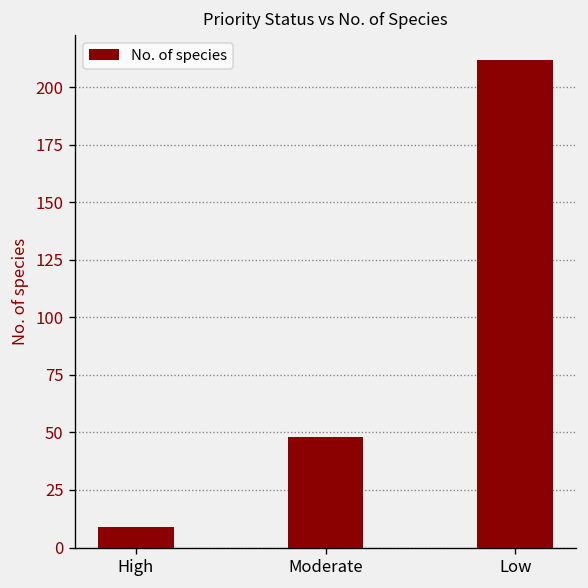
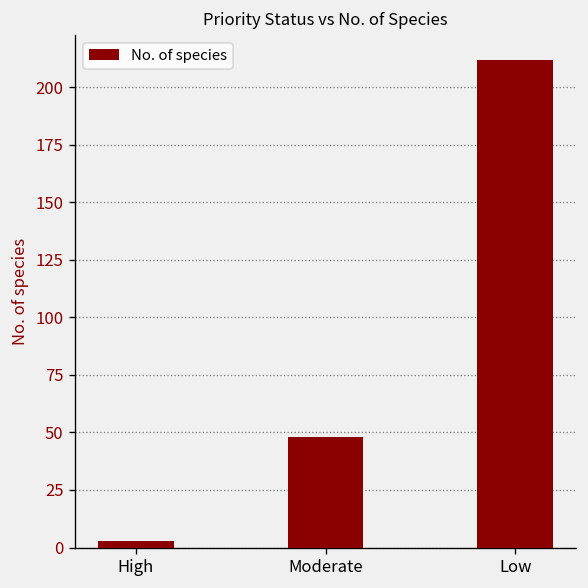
High: 9 -> 3
